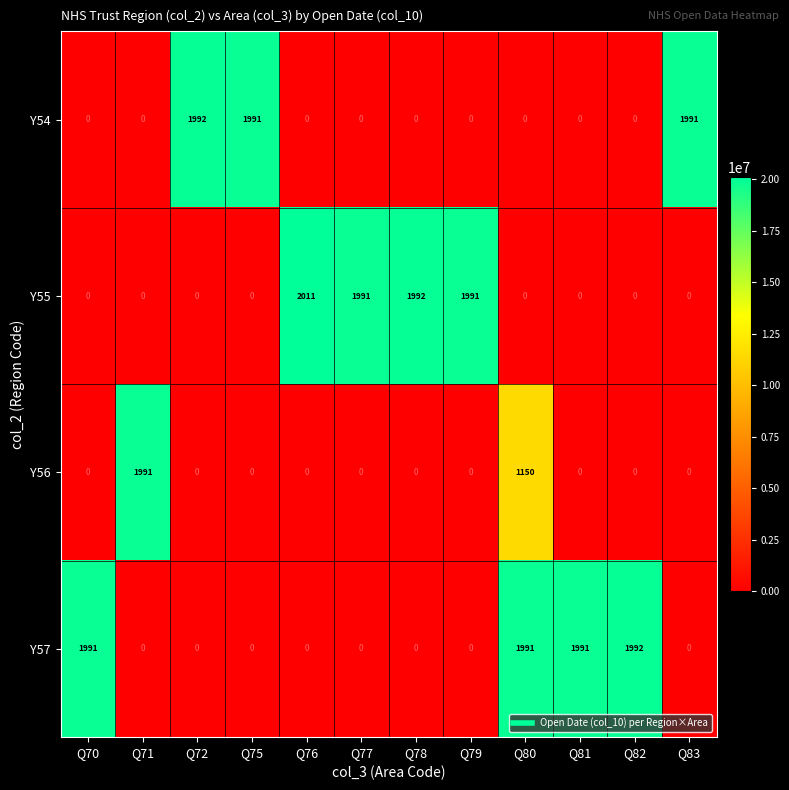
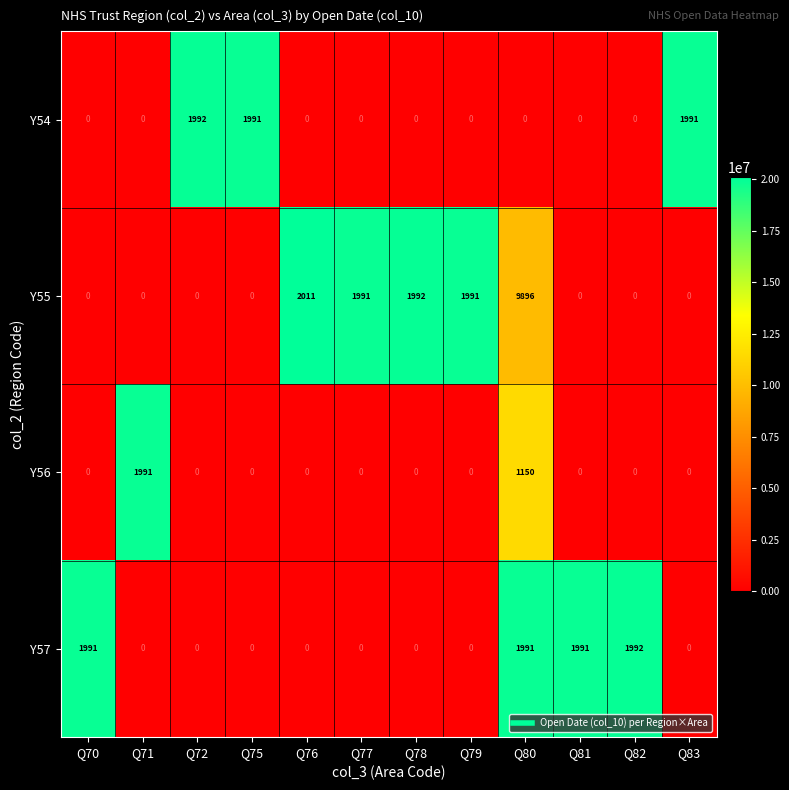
Y55, Q80: 0 -> 9896
